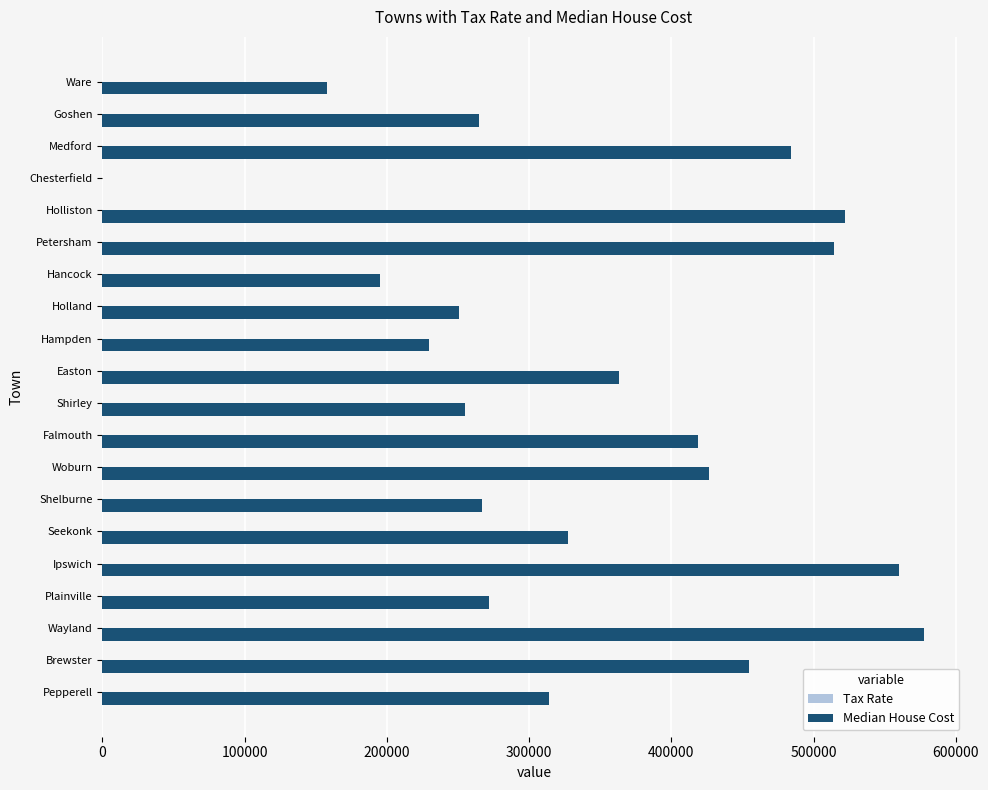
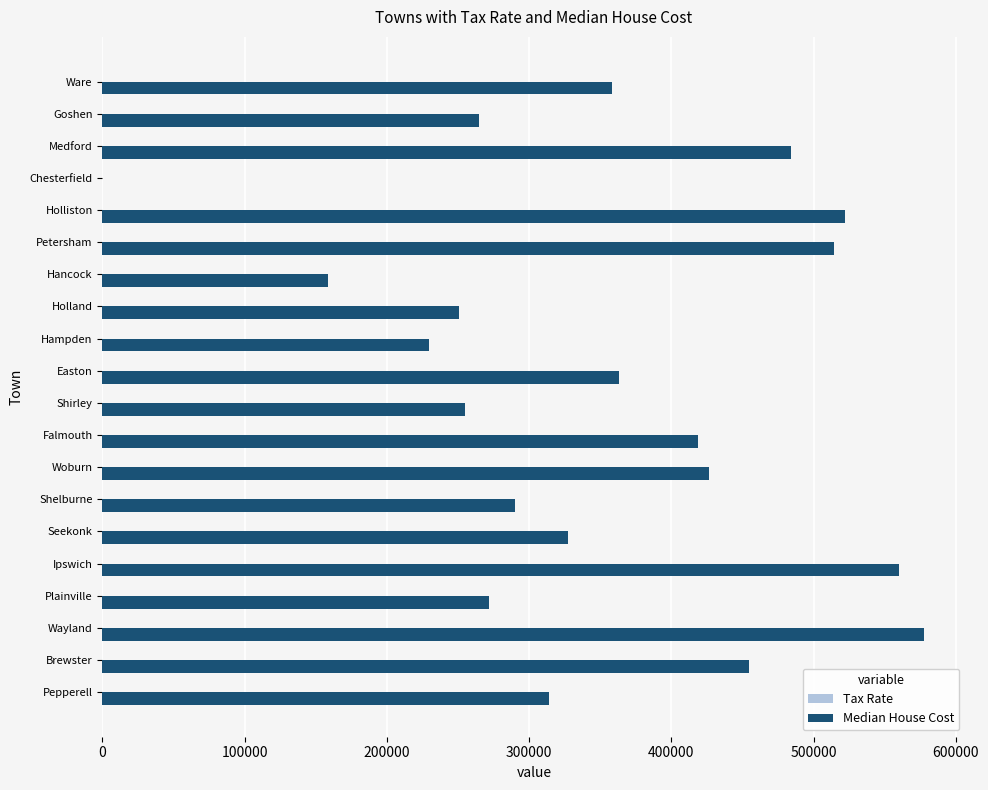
Median House Cost, Ware: 158000 -> 358000
Median House Cost, Hancock: 195000 -> 159000
Median House Cost, Shelburne: 267000 -> 290000
